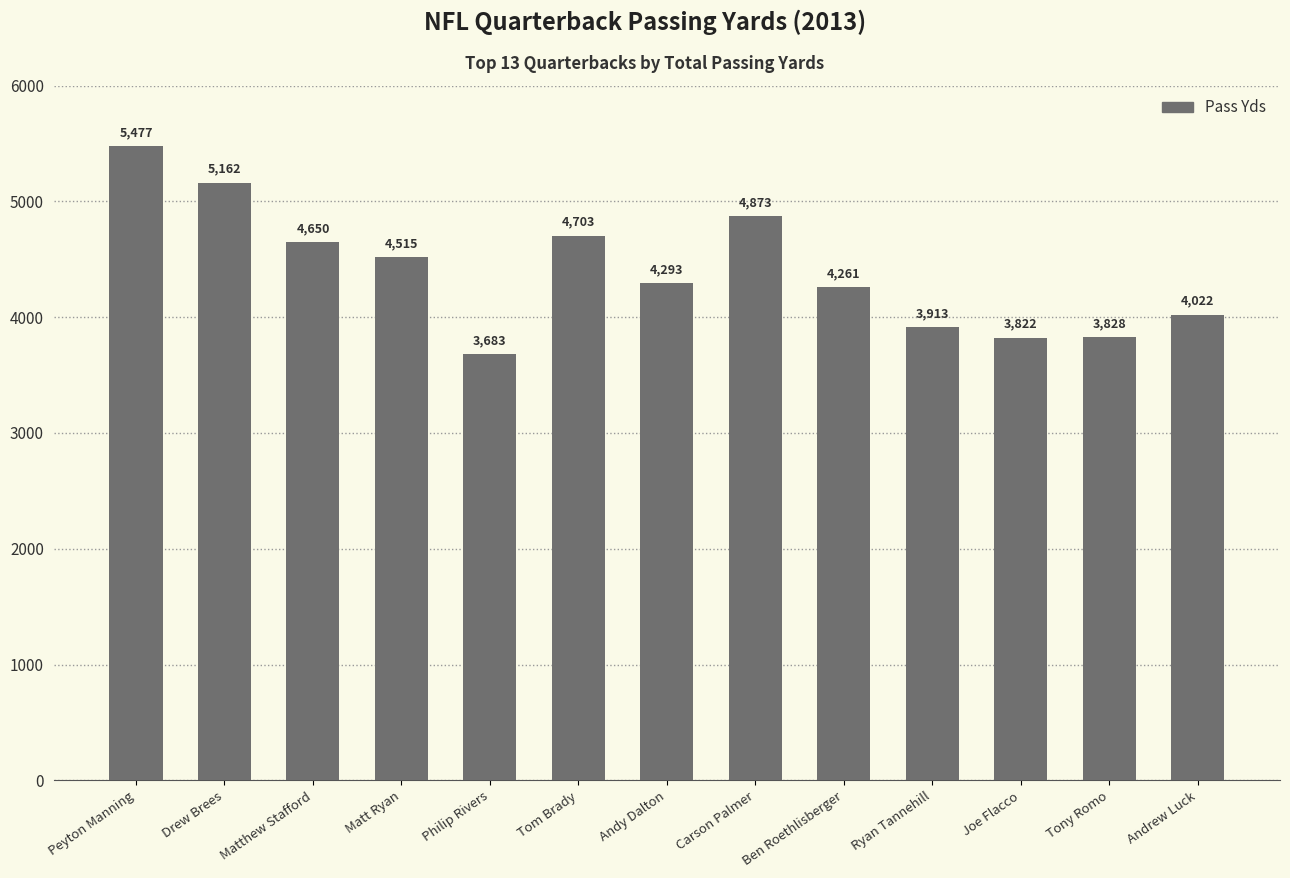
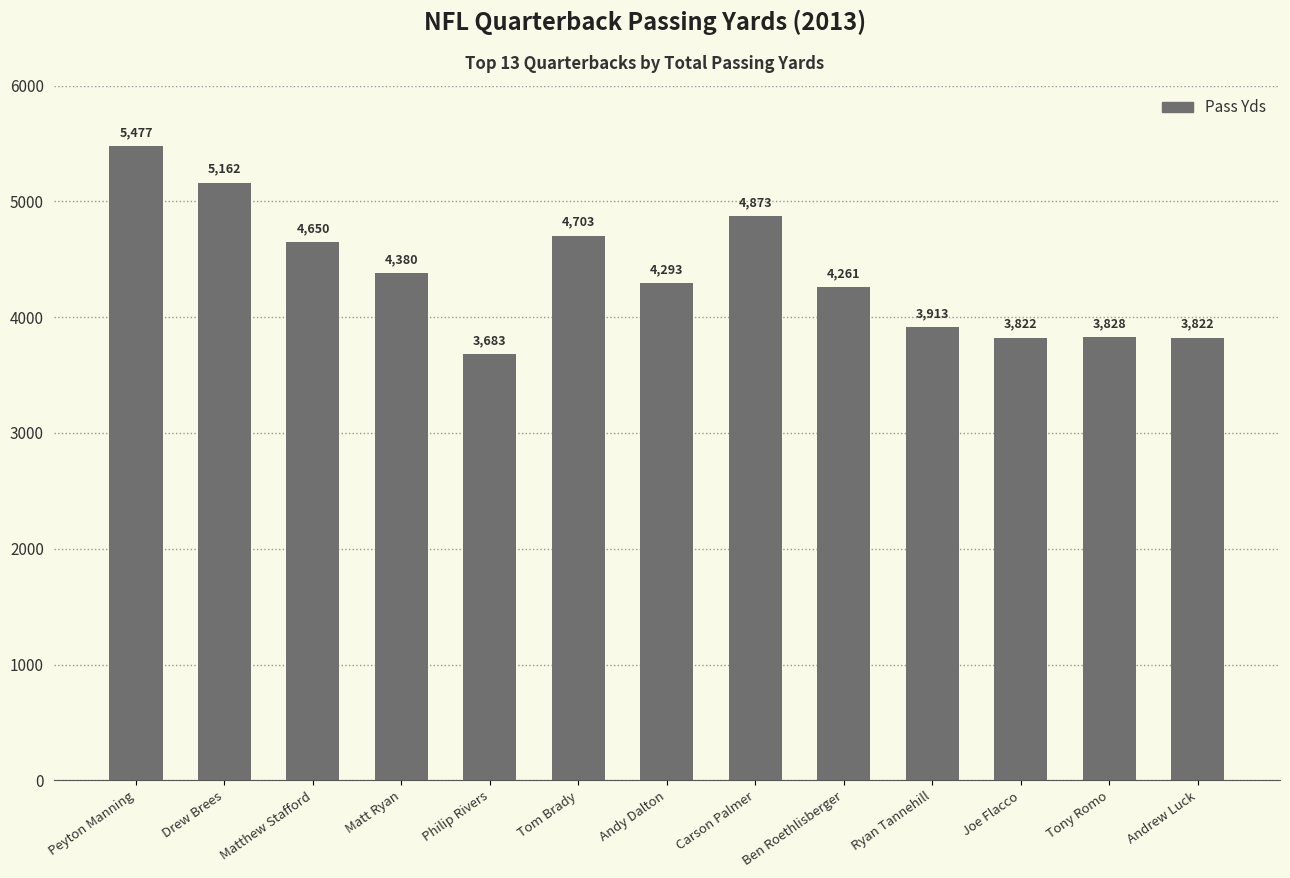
Matt Ryan: 4,515 -> 4,380
Andrew Luck: 4,022 -> 3,822
